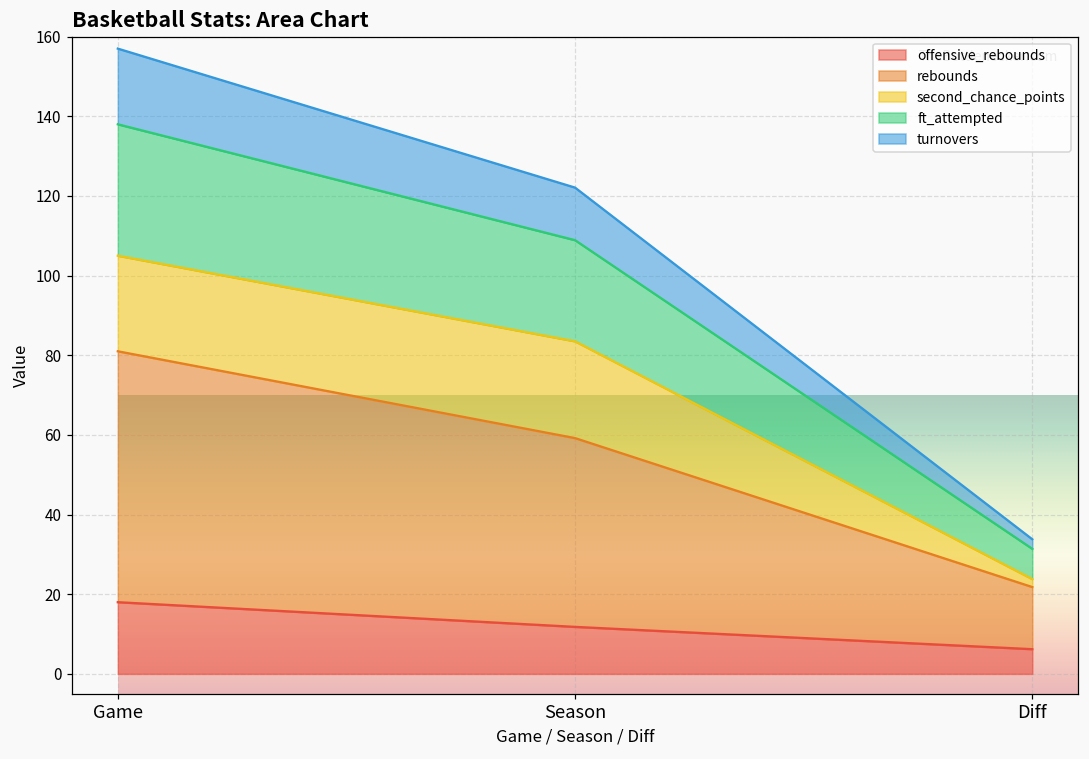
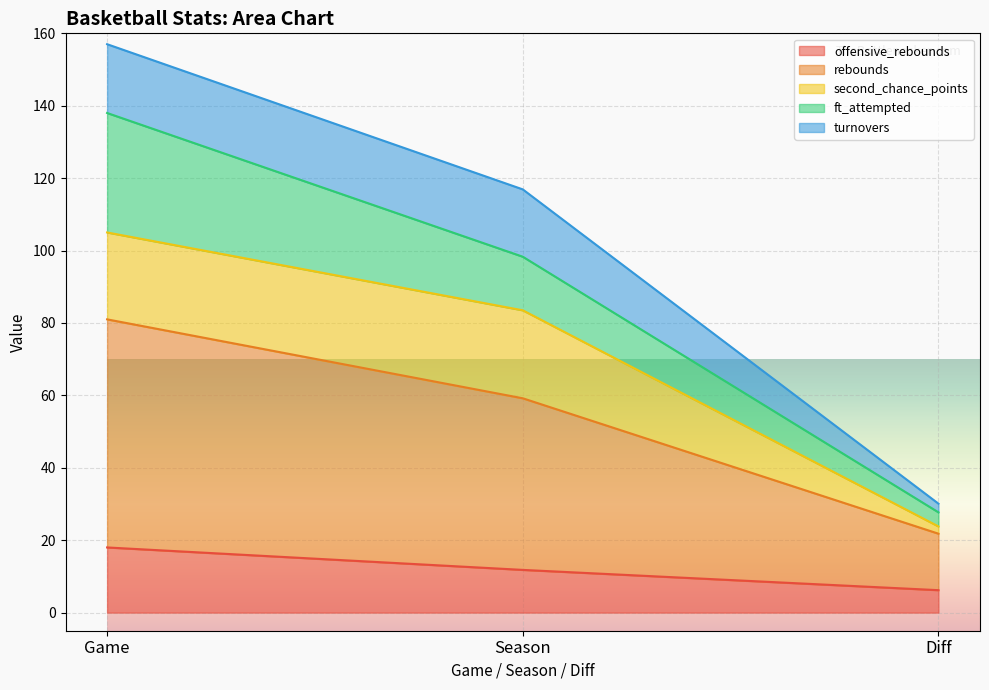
ft_attempted, Season: 25 -> 15
turnovers, Season: 13 -> 19
ft_attempted, Diff: 8 -> 4
